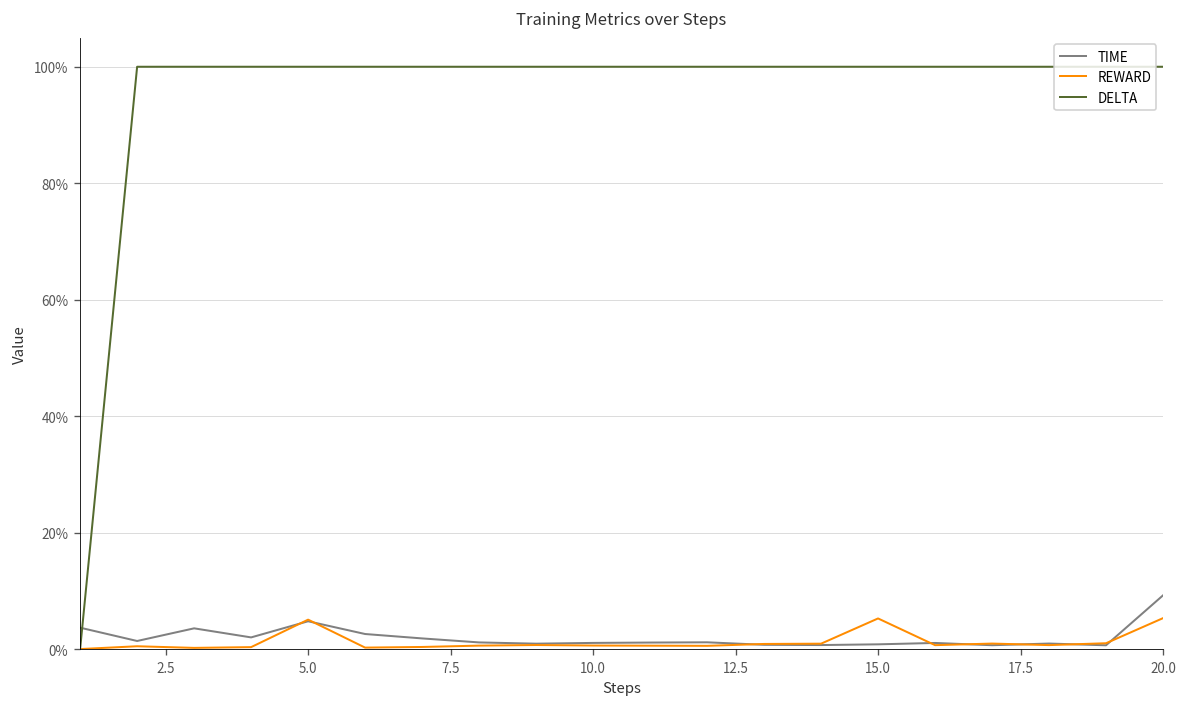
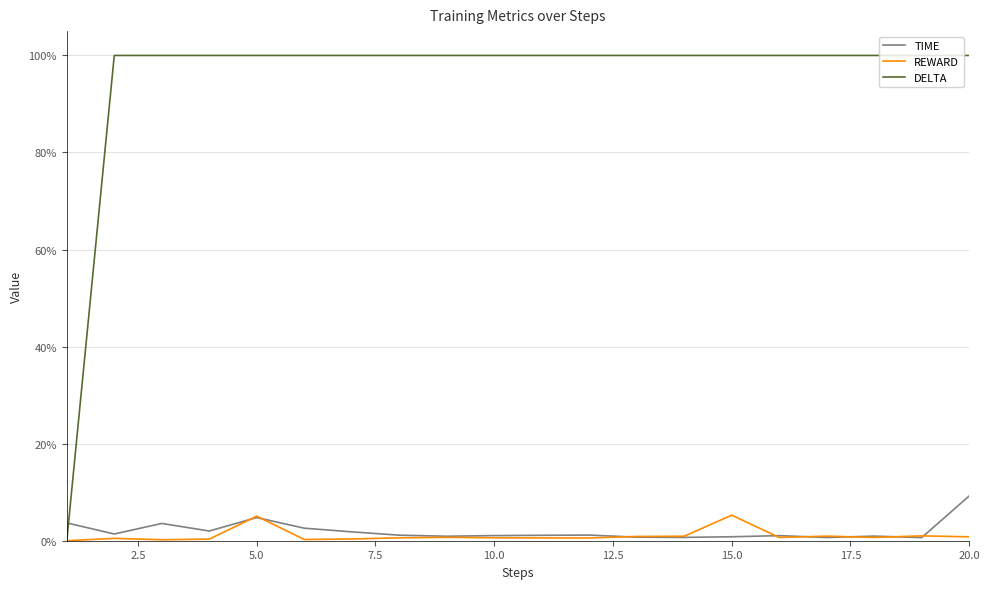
REWARD, 20.0: 5% -> 1%
